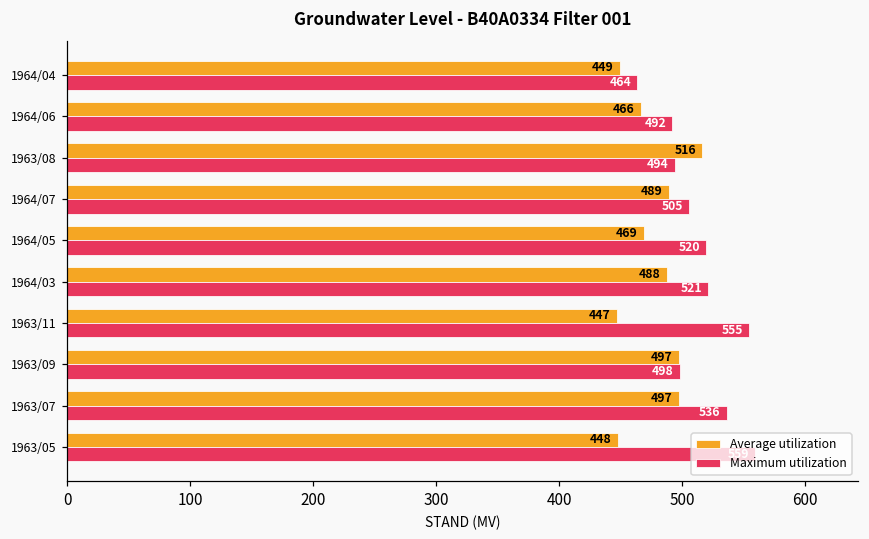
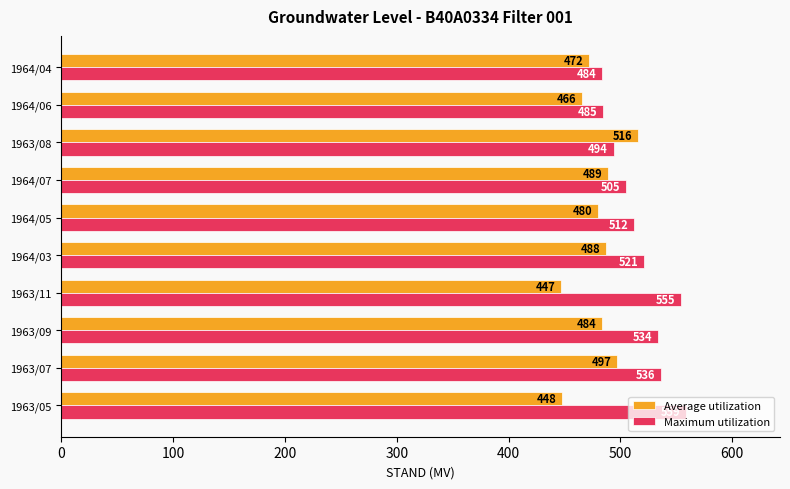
Average utilization, 1964/04: 449 -> 472
Maximum utilization, 1964/04: 464 -> 484
Maximum utilization, 1964/06: 492 -> 485
Average utilization, 1964/05: 469 -> 480
Maximum utilization, 1964/05: 520 -> 512
Average utilization, 1963/09: 497 -> 484
Maximum utilization, 1963/09: 498 -> 534
